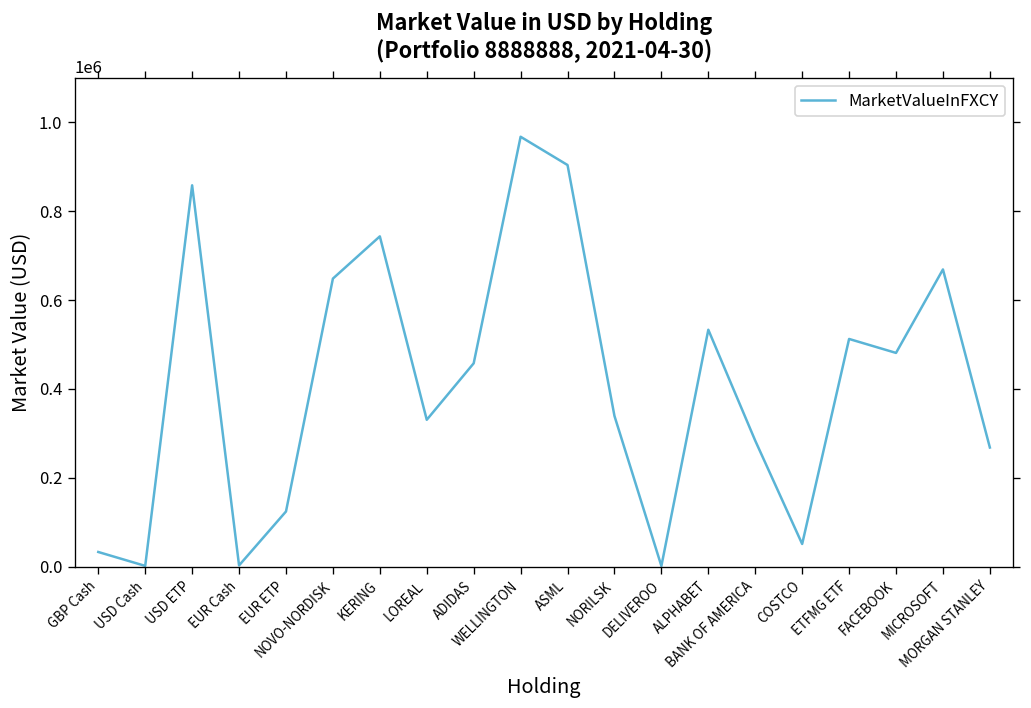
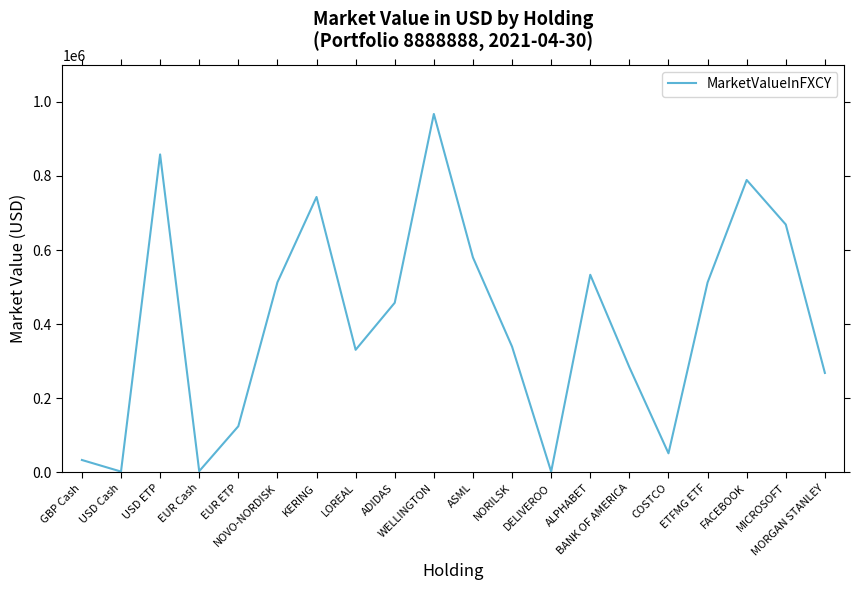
NOVO-NORDISK: 650000 -> 510000
ASML: 900000 -> 580000
FACEBOOK: 480000 -> 790000
